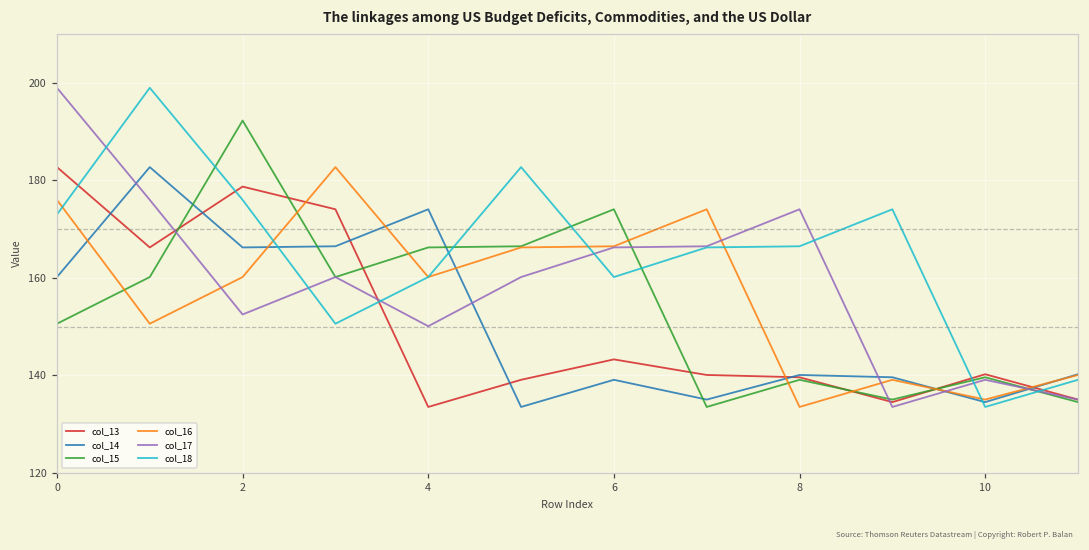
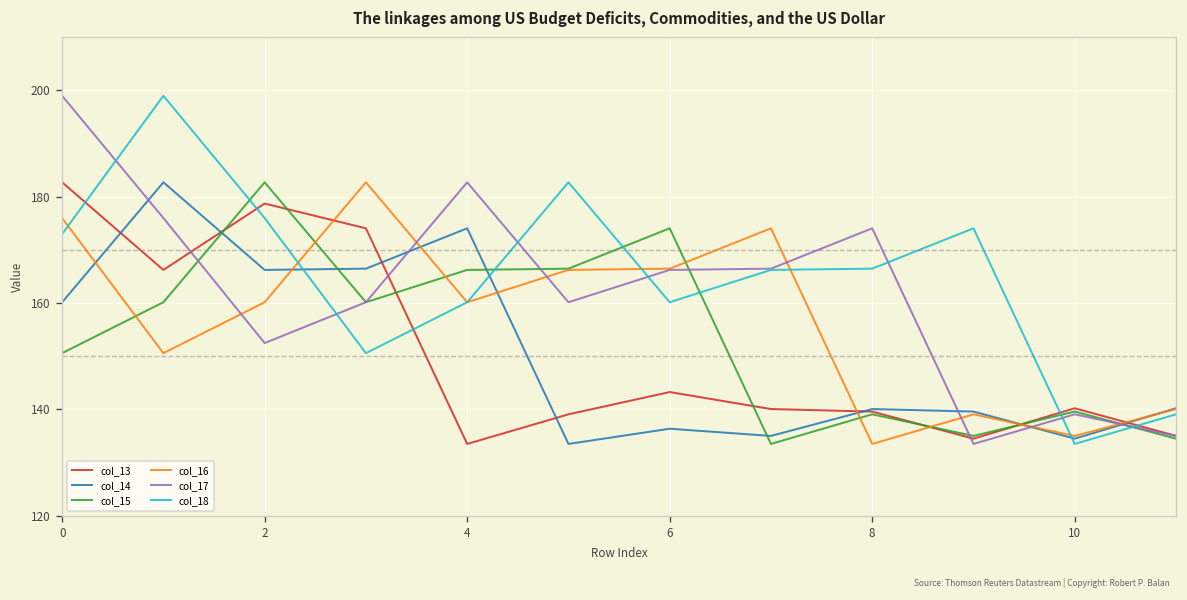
col_15, 2: 192 -> 183
col_17, 4: 150 -> 183
col_14, 6: 139 -> 136
